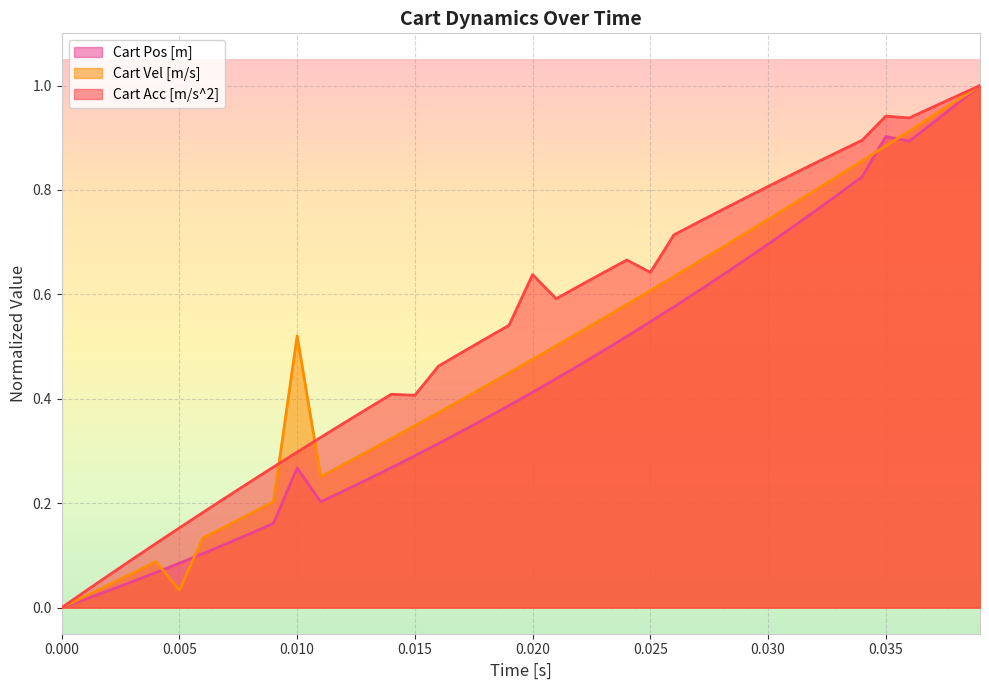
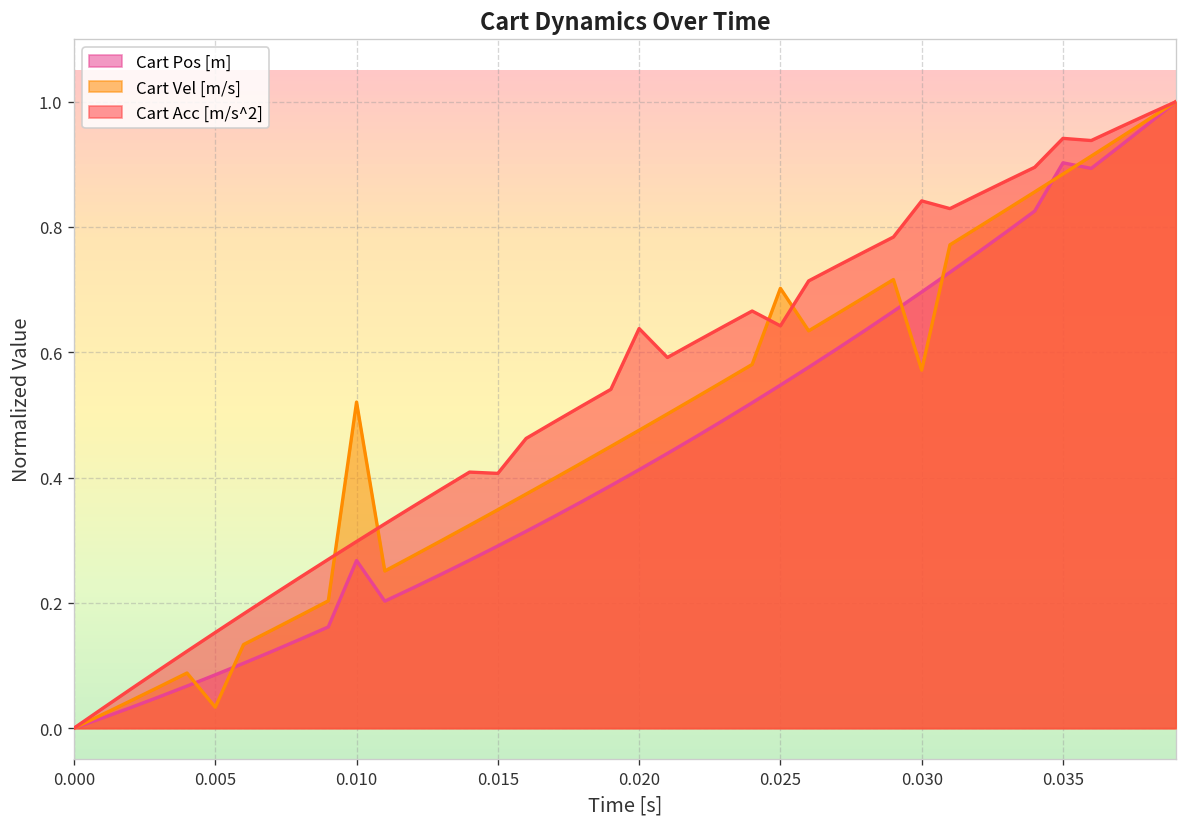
Cart Vel [m/s], 0.025: 0.61 -> 0.70
Cart Vel [m/s], 0.030: 0.74 -> 0.57
Cart Acc [m/s^2], 0.030: 0.81 -> 0.84
